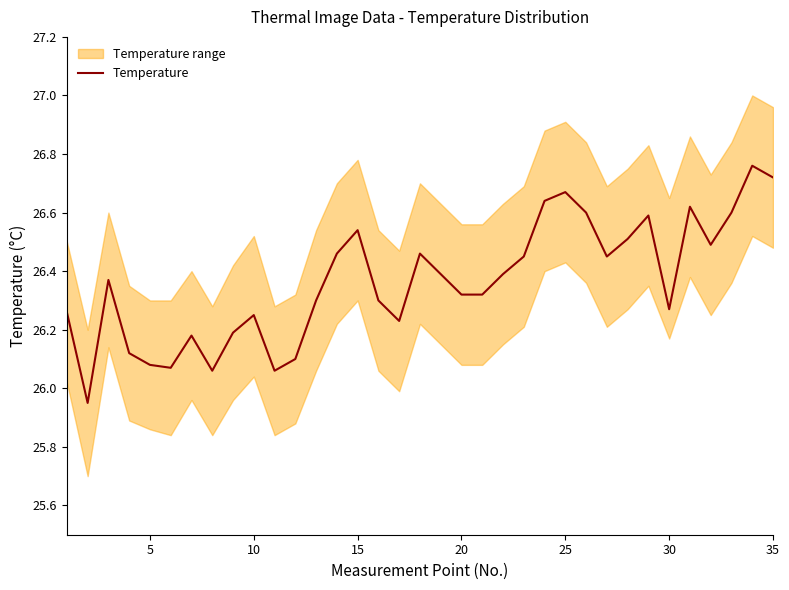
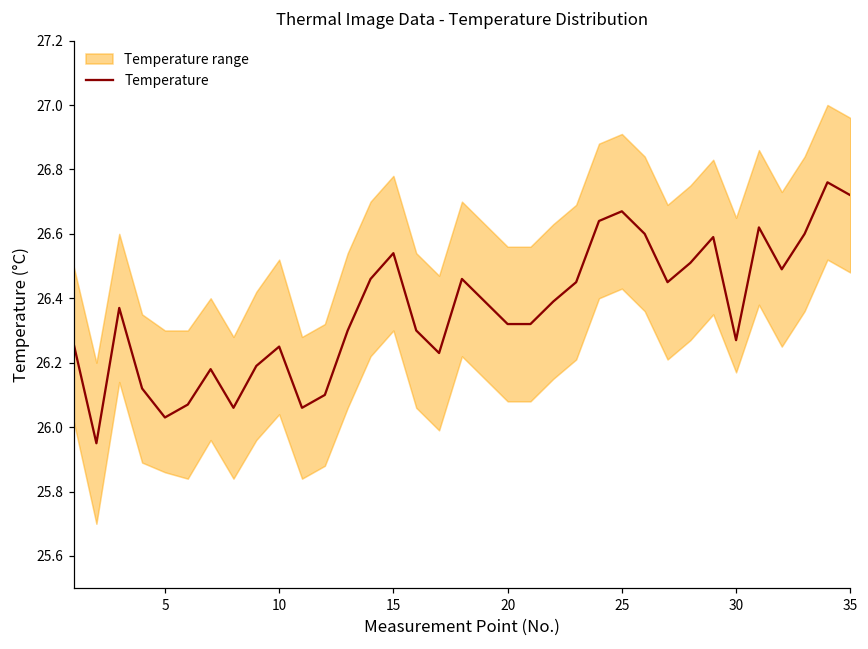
Temperature, 5: 26.08 -> 26.03
